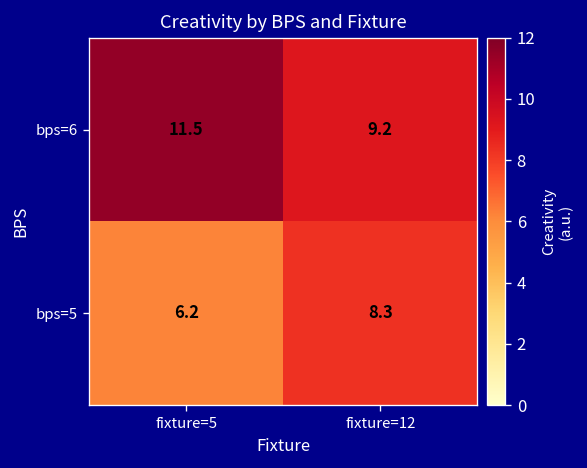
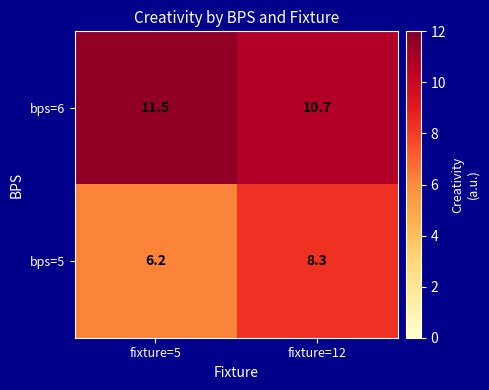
bps=6, fixture=12: 9.2 -> 10.7
